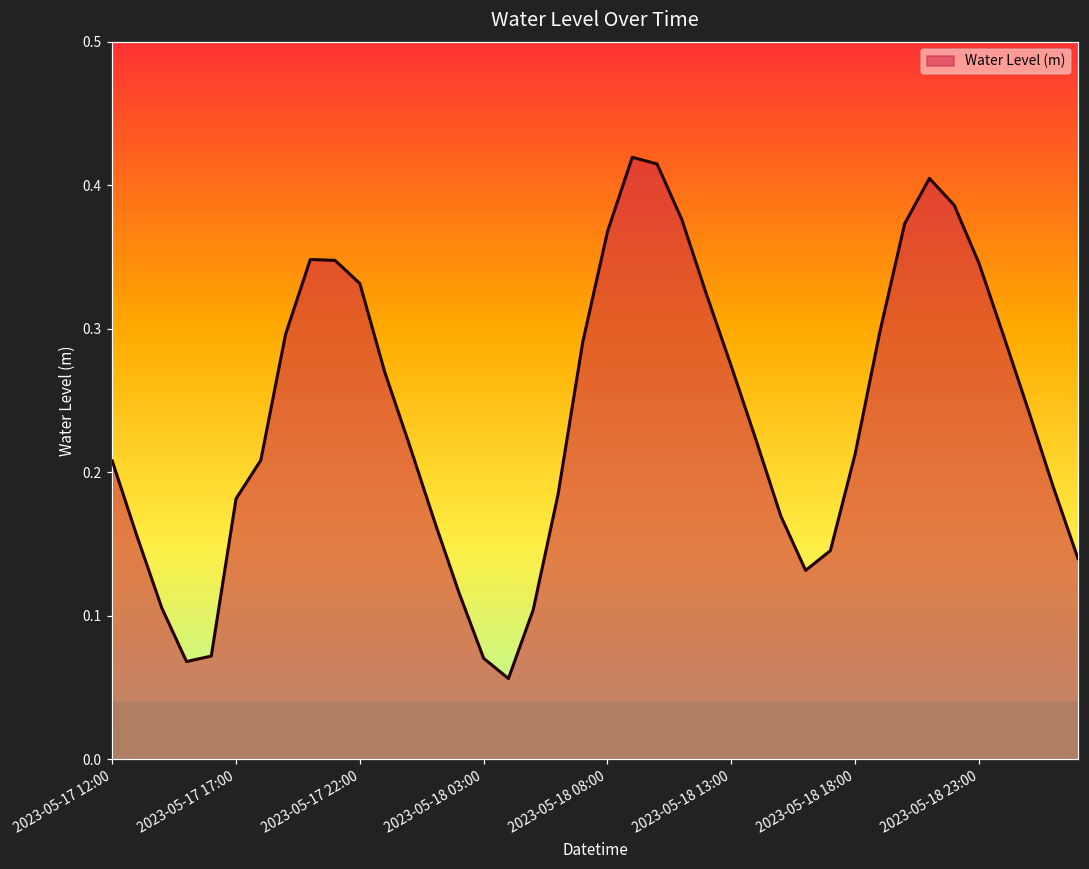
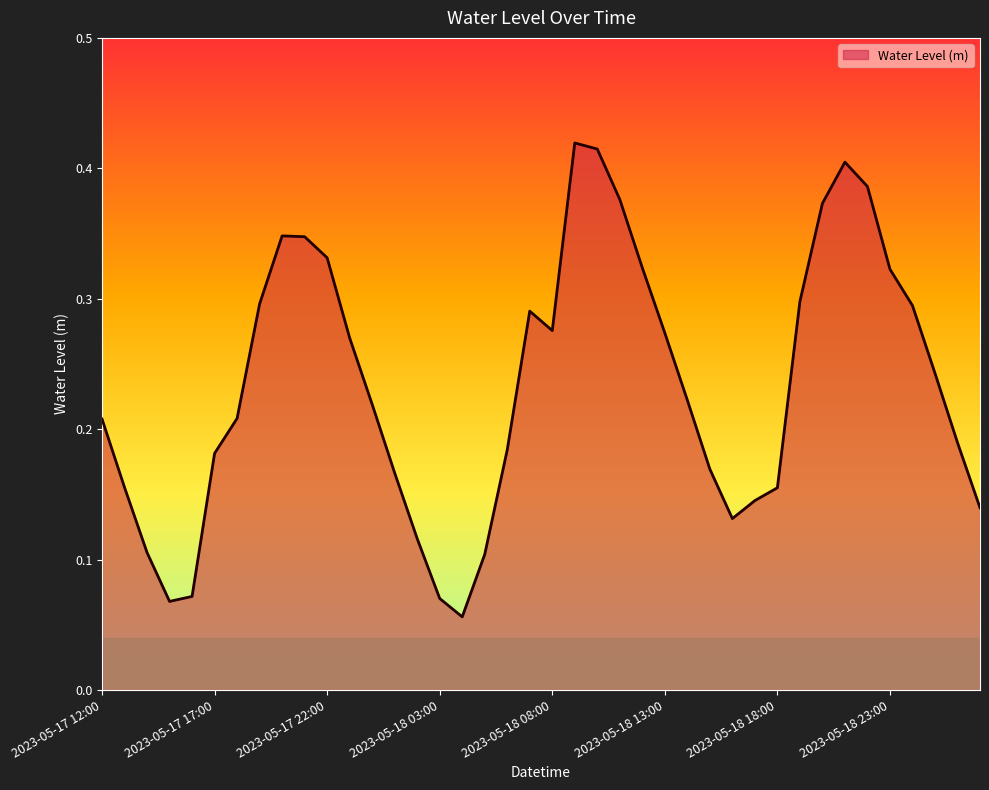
2023-05-18 08:00: 0.368 -> 0.276
2023-05-18 18:00: 0.213 -> 0.155
2023-05-18 23:00: 0.346 -> 0.323
